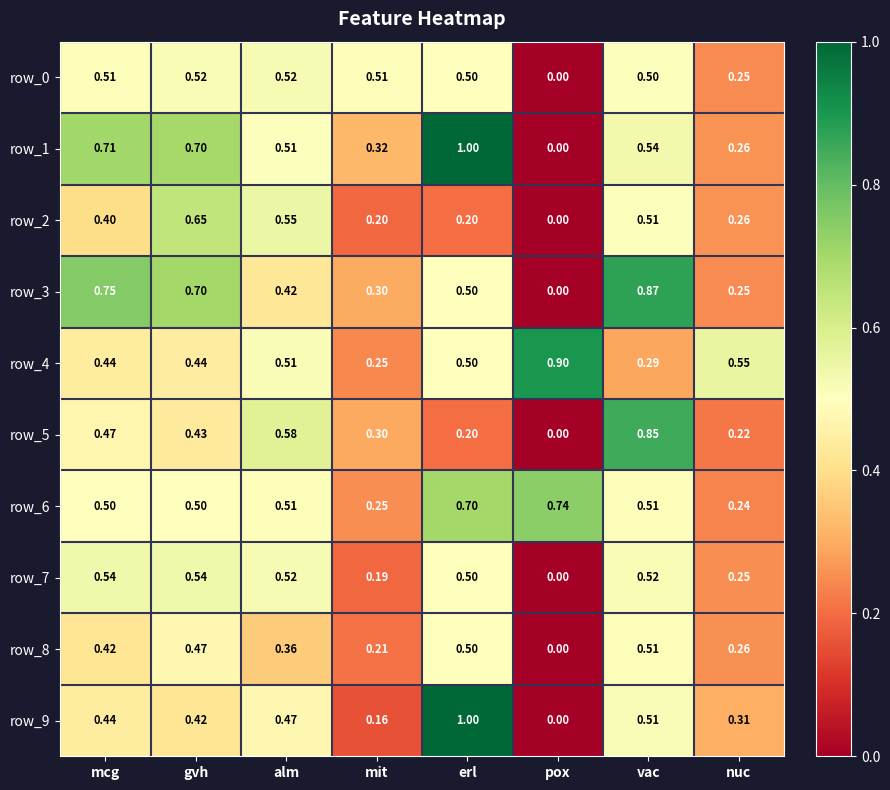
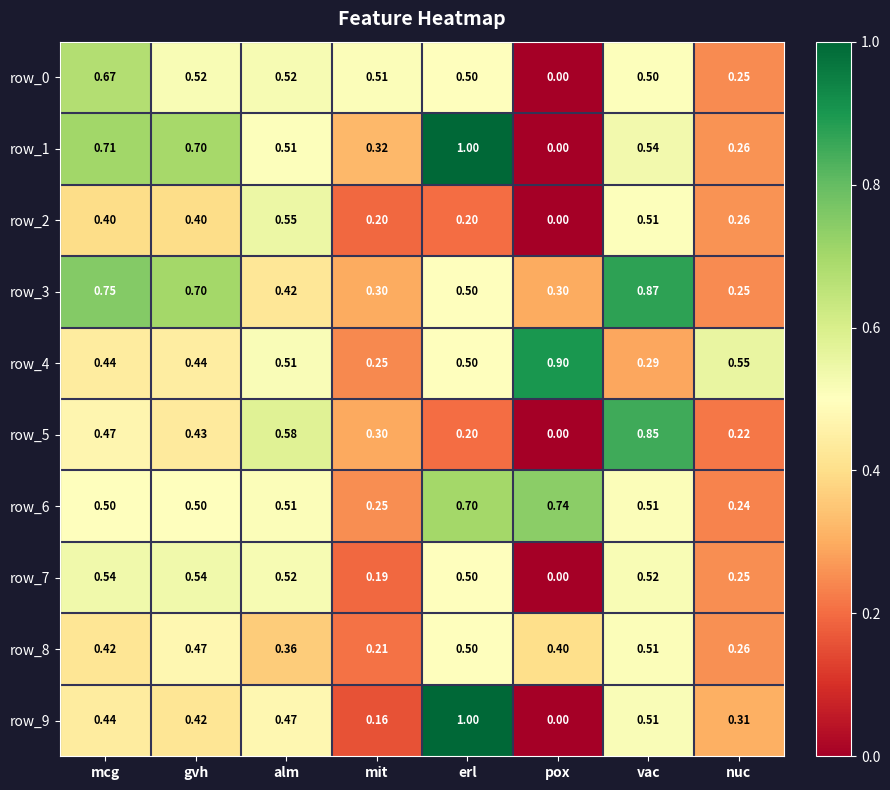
row_0, mcg: 0.51 -> 0.67
row_2, gvh: 0.65 -> 0.40
row_3, pox: 0.00 -> 0.30
row_8, pox: 0.00 -> 0.40
